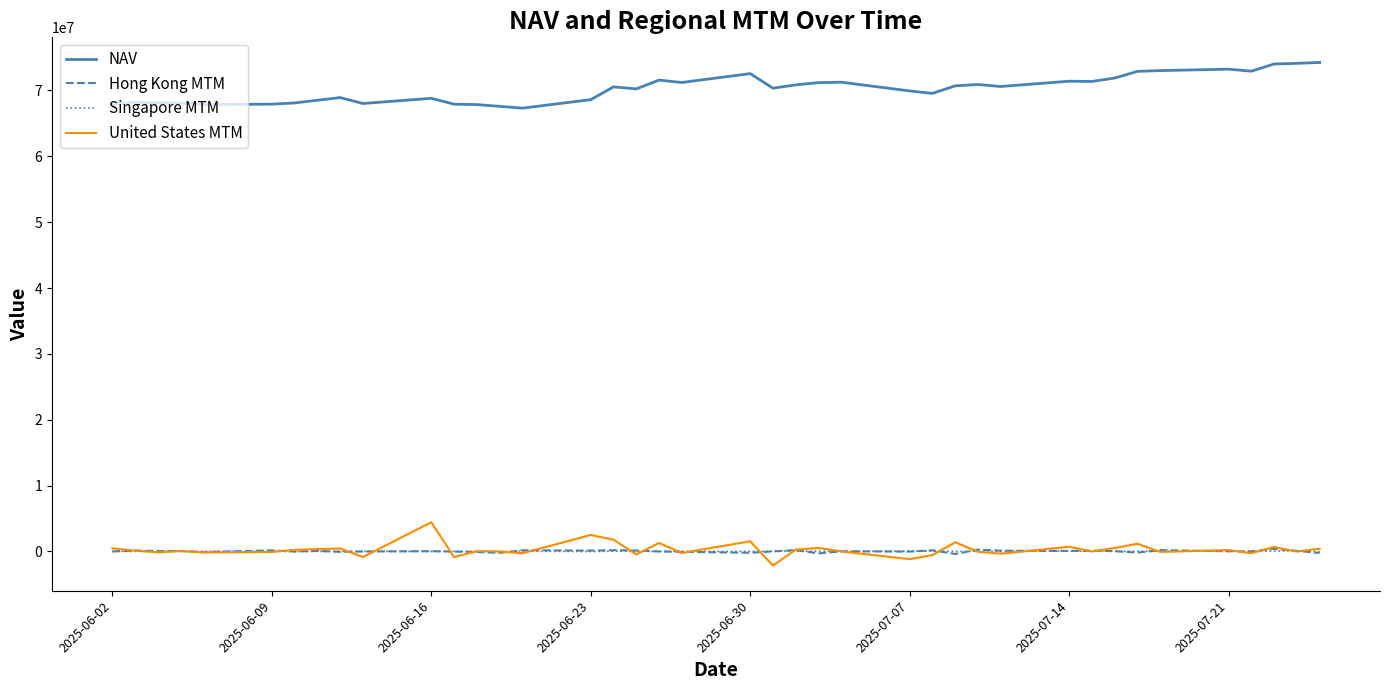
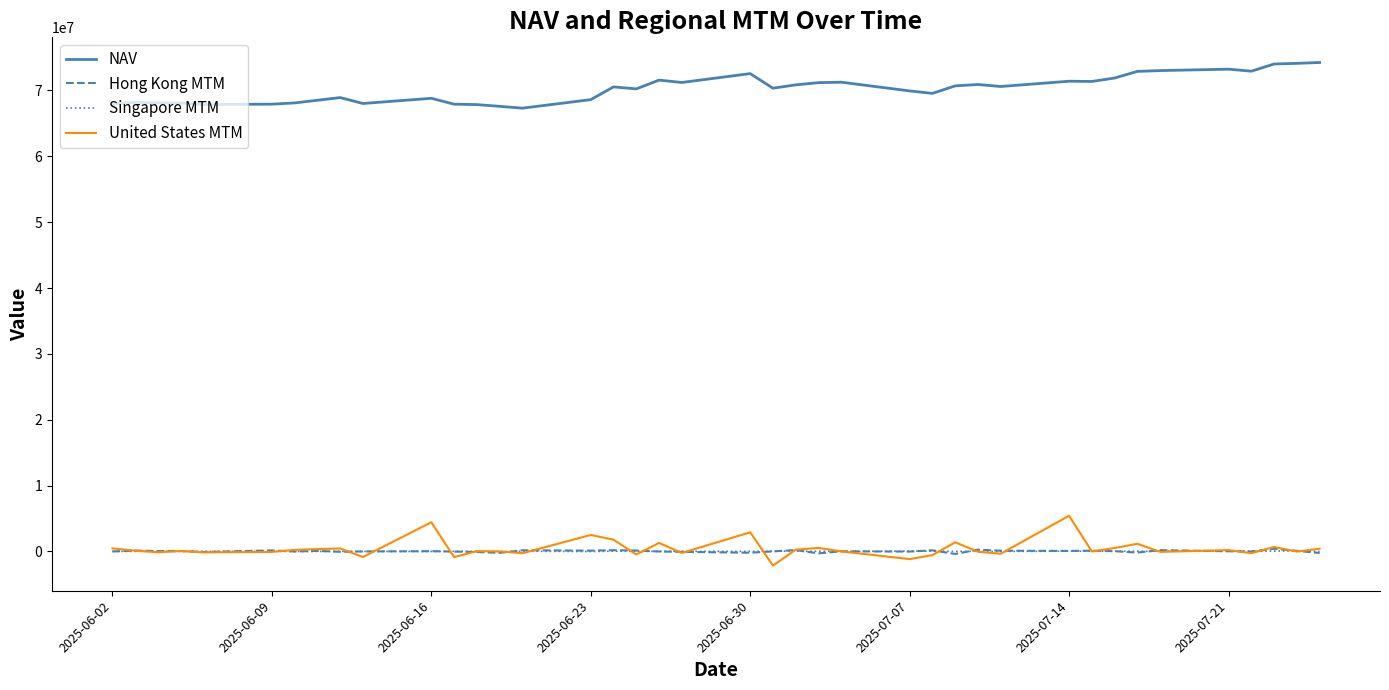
United States MTM, 2025-06-30: 2000000 -> 3000000
United States MTM, 2025-07-14: 1000000 -> 5000000
